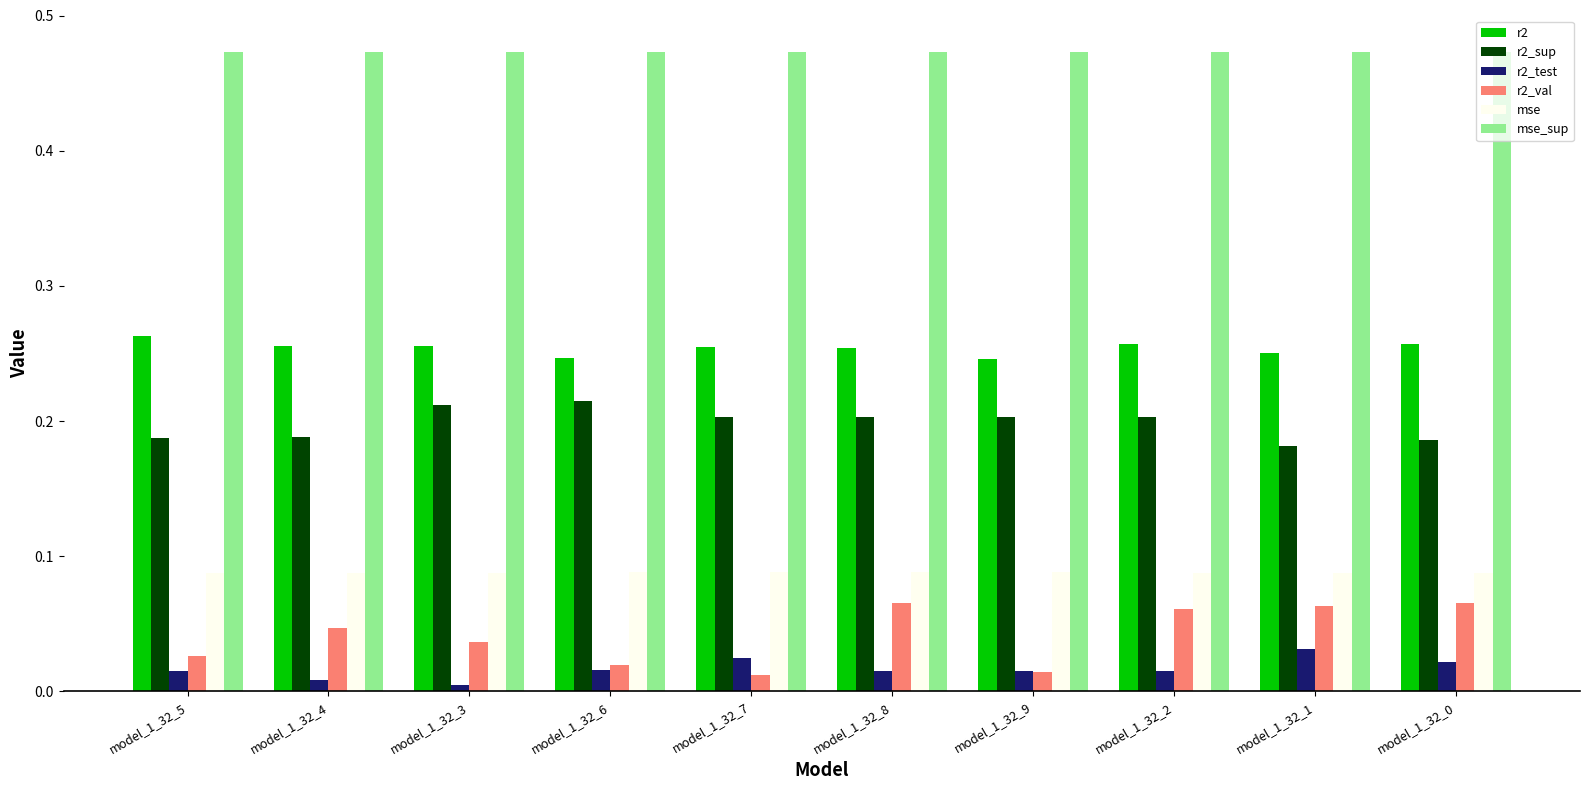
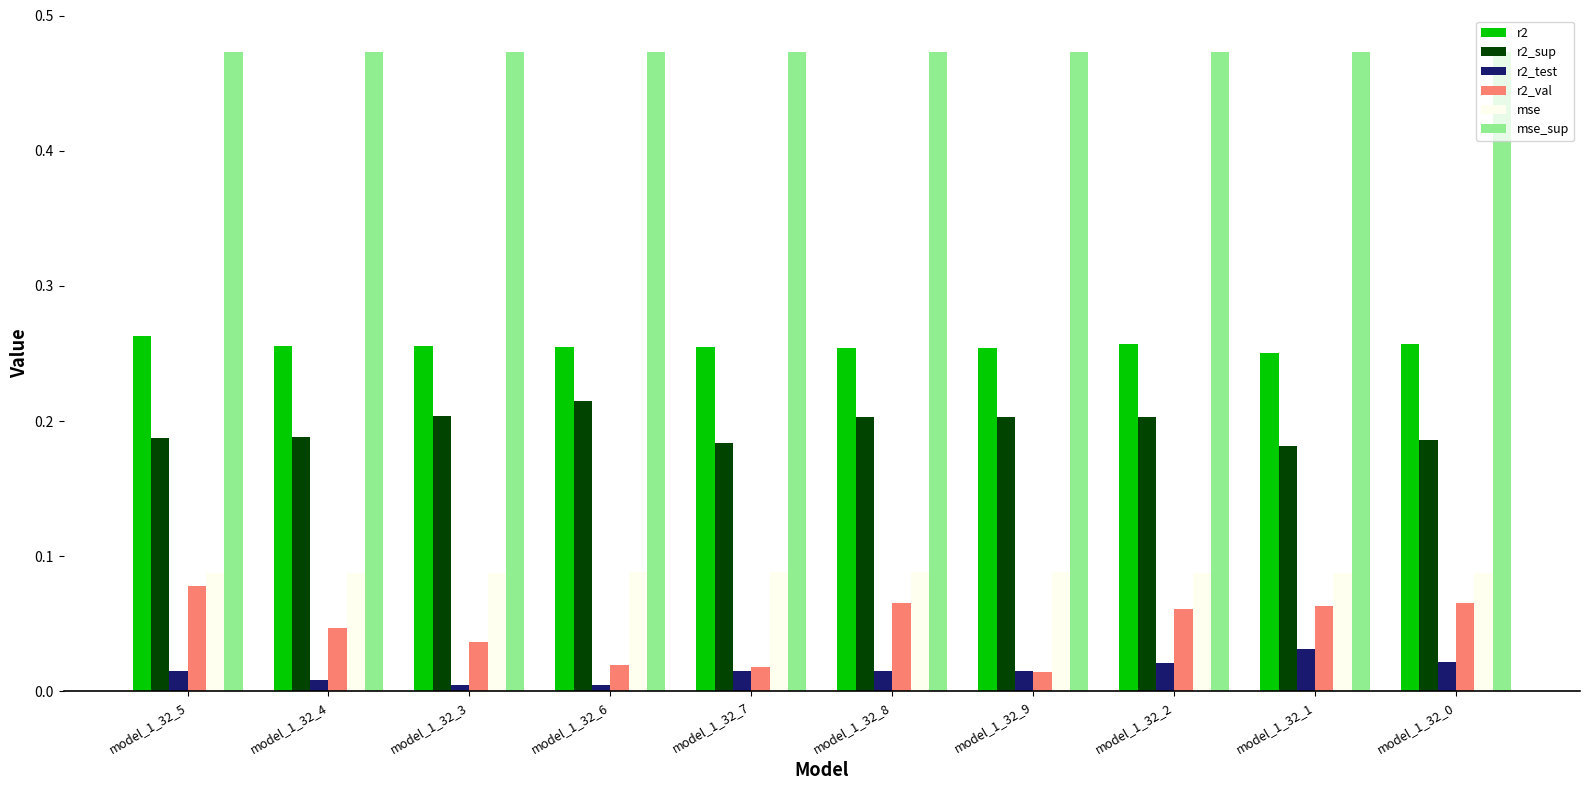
r2_val, model_1_32_5: 0.026 -> 0.078
r2_sup, model_1_32_3: 0.212 -> 0.203
r2, model_1_32_6: 0.247 -> 0.255
r2_test, model_1_32_6: 0.016 -> 0.005
r2_sup, model_1_32_7: 0.203 -> 0.184
r2_test, model_1_32_7: 0.025 -> 0.015
r2_val, model_1_32_7: 0.012 -> 0.018
r2, model_1_32_9: 0.246 -> 0.254
r2_test, model_1_32_2: 0.015 -> 0.021
